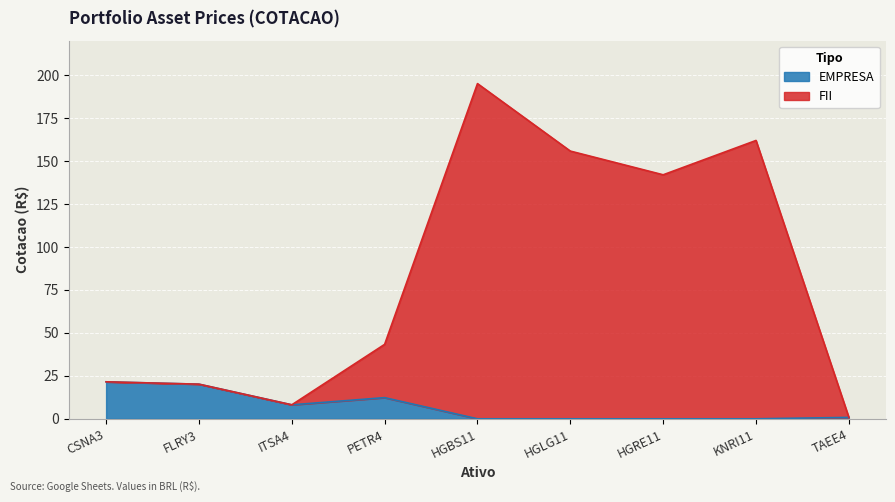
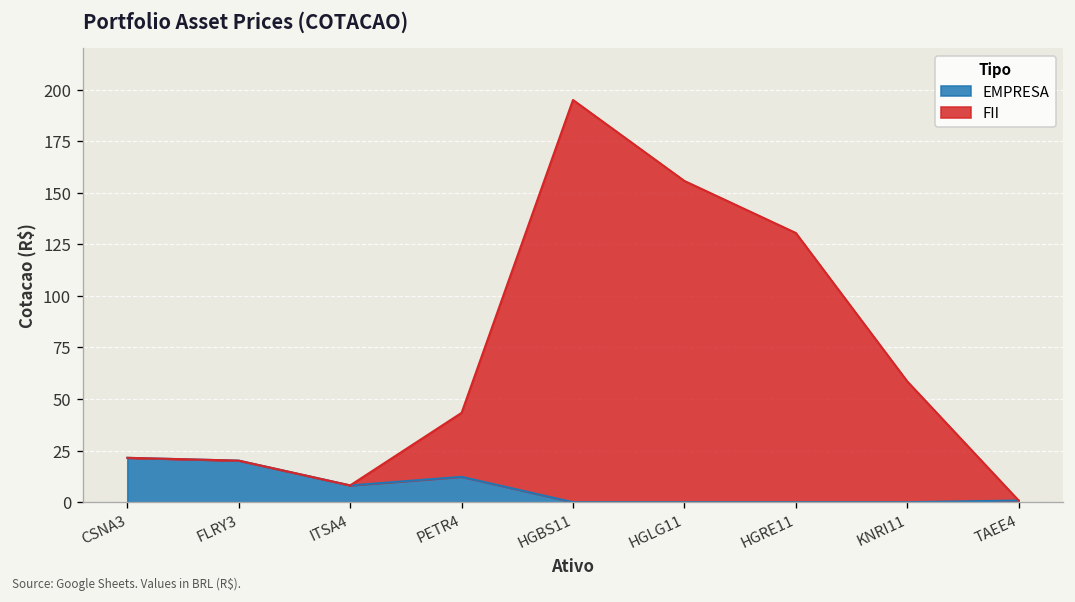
FII, HGRE11: 142 -> 131
FII, KNRI11: 162 -> 59
